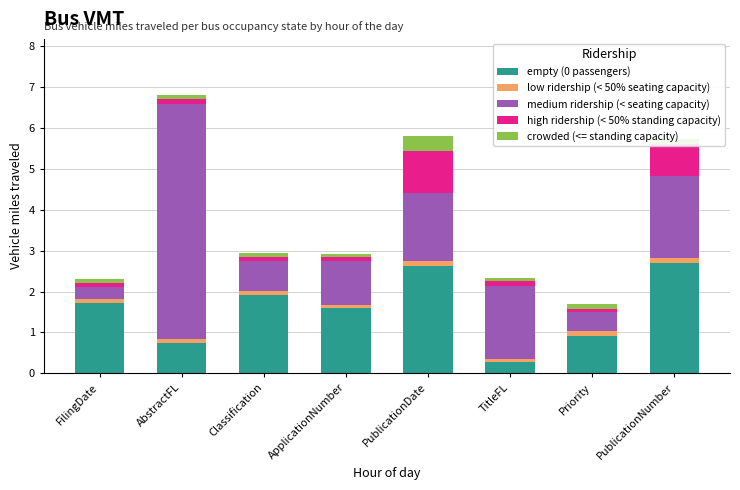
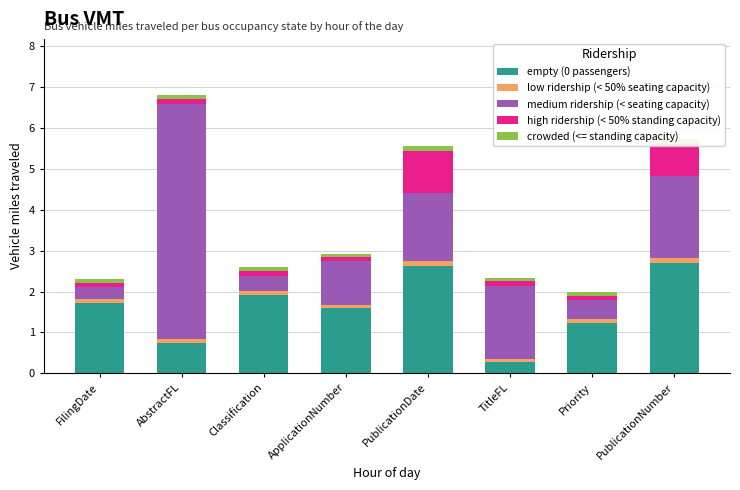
medium ridership (< seating capacity), Classification: 0.7 -> 0.4
crowded (<= standing capacity), PublicationDate: 0.4 -> 0.1
empty (0 passengers), Priority: 0.9 -> 1.2
